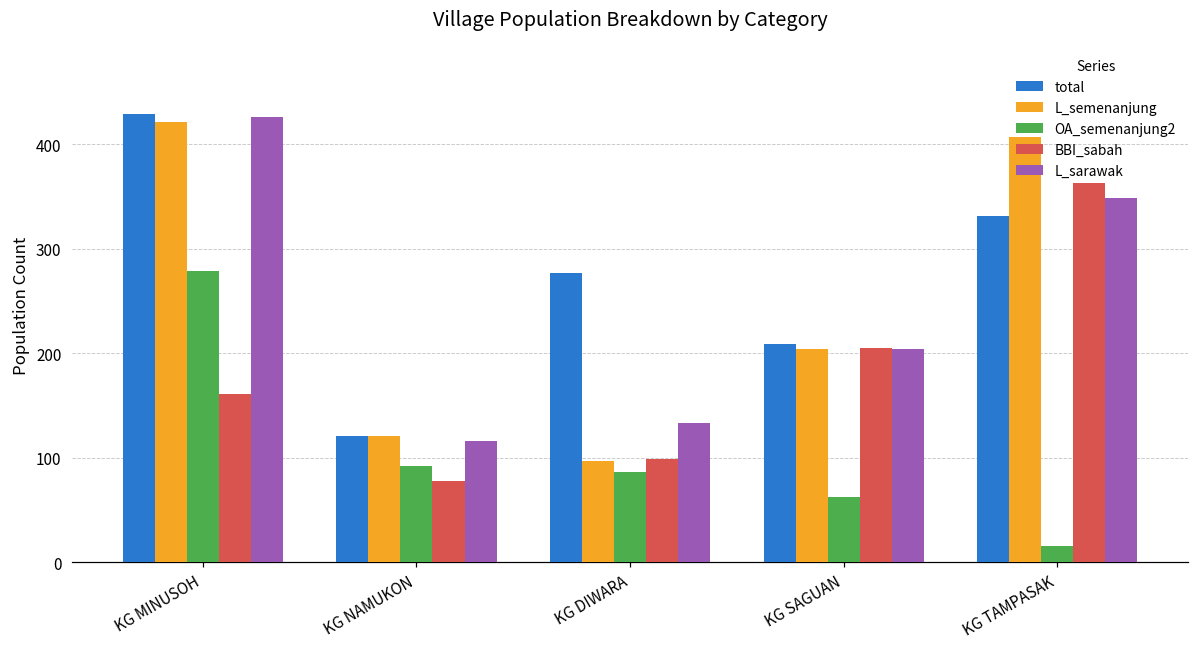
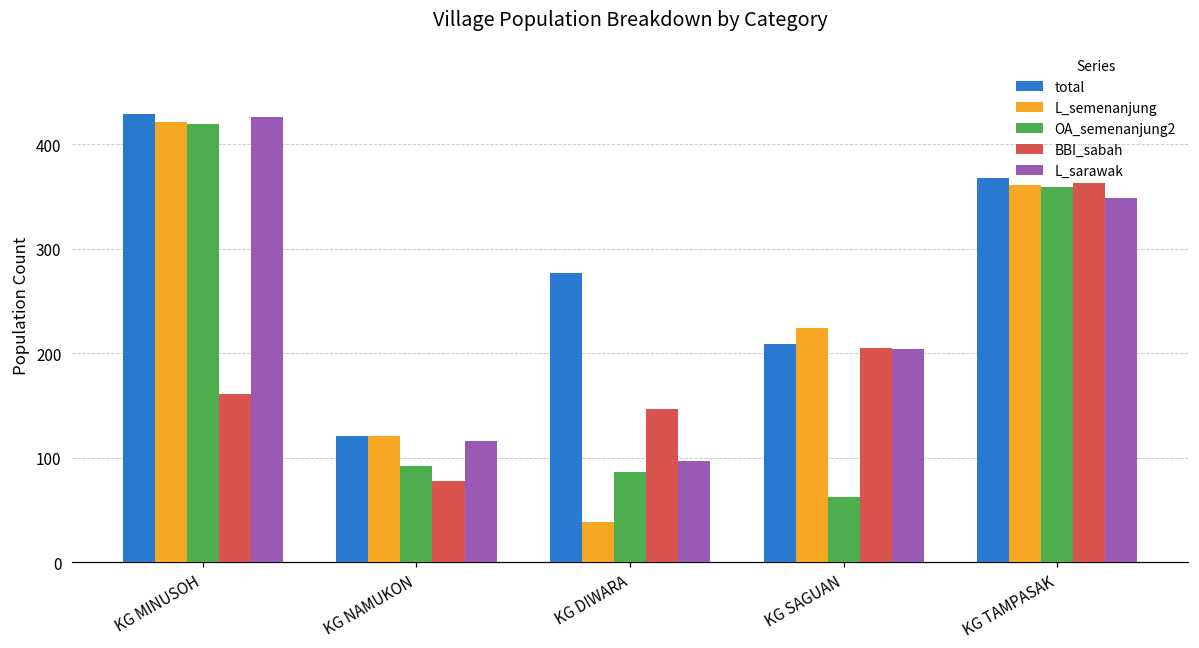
OA_semenanjung2, KG MINUSOH: 280 -> 420
L_semenanjung, KG DIWARA: 100 -> 40
BBI_sabah, KG DIWARA: 100 -> 150
L_sarawak, KG DIWARA: 130 -> 100
L_semenanjung, KG SAGUAN: 200 -> 220
total, KG TAMPASAK: 330 -> 370
L_semenanjung, KG TAMPASAK: 410 -> 360
OA_semenanjung2, KG TAMPASAK: 20 -> 360
